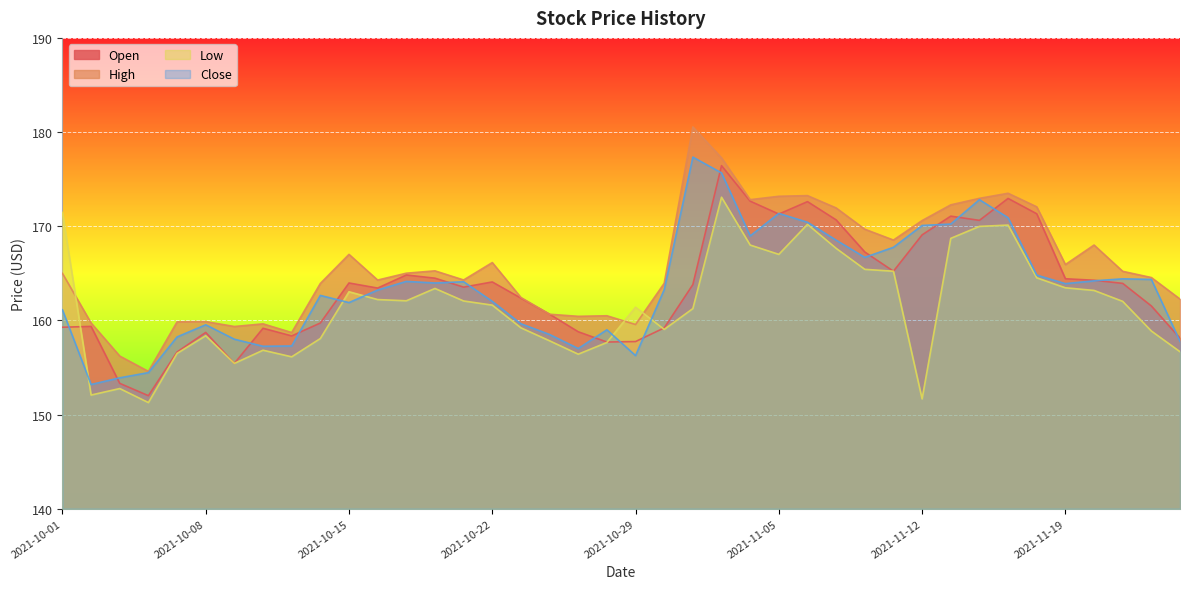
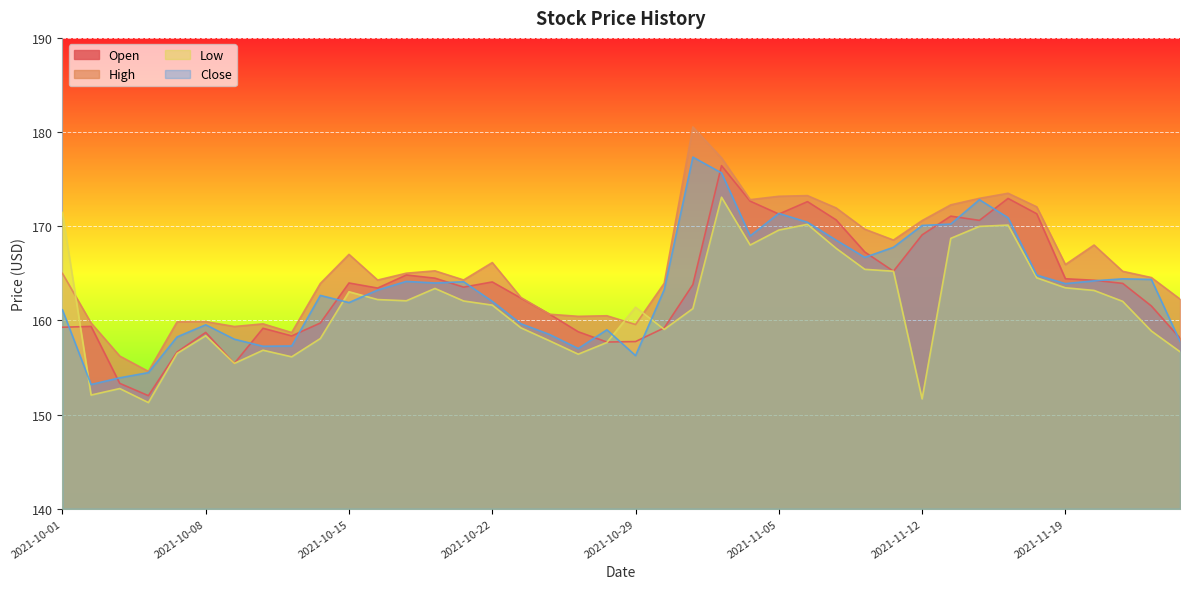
Low, 2021-11-05: 167 -> 170
